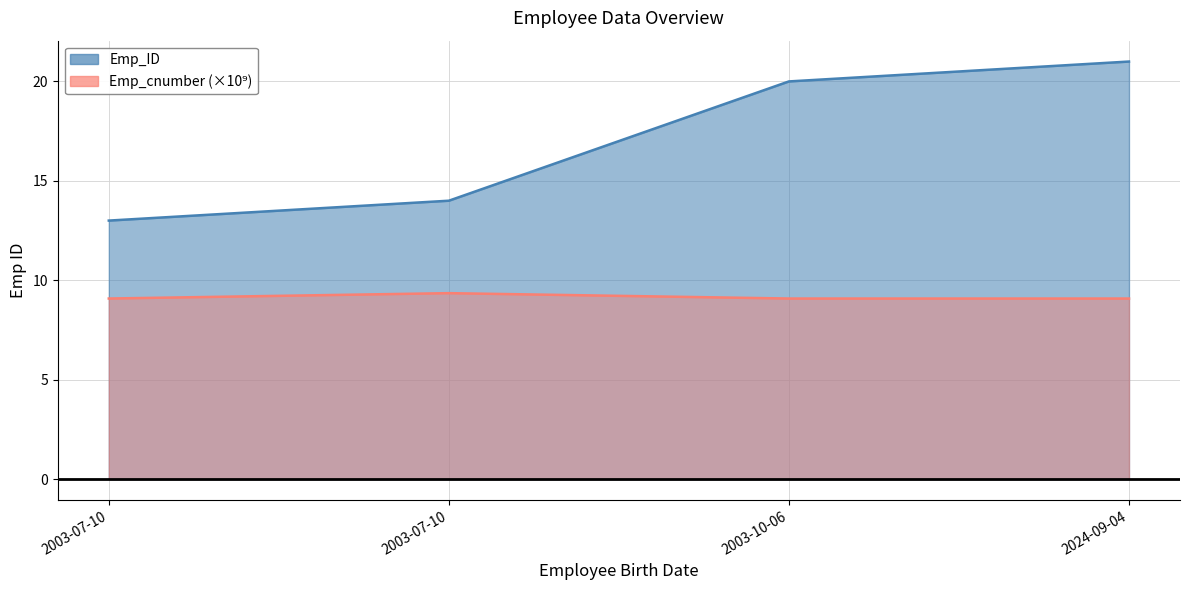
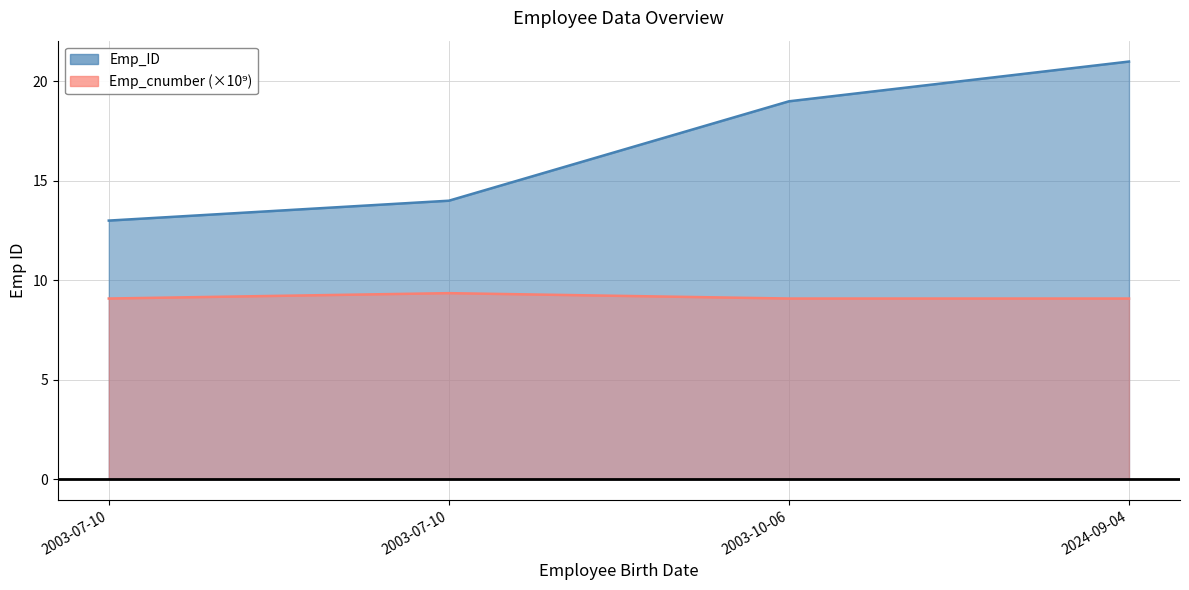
Emp_ID, 2003-10-06: 20 -> 19
